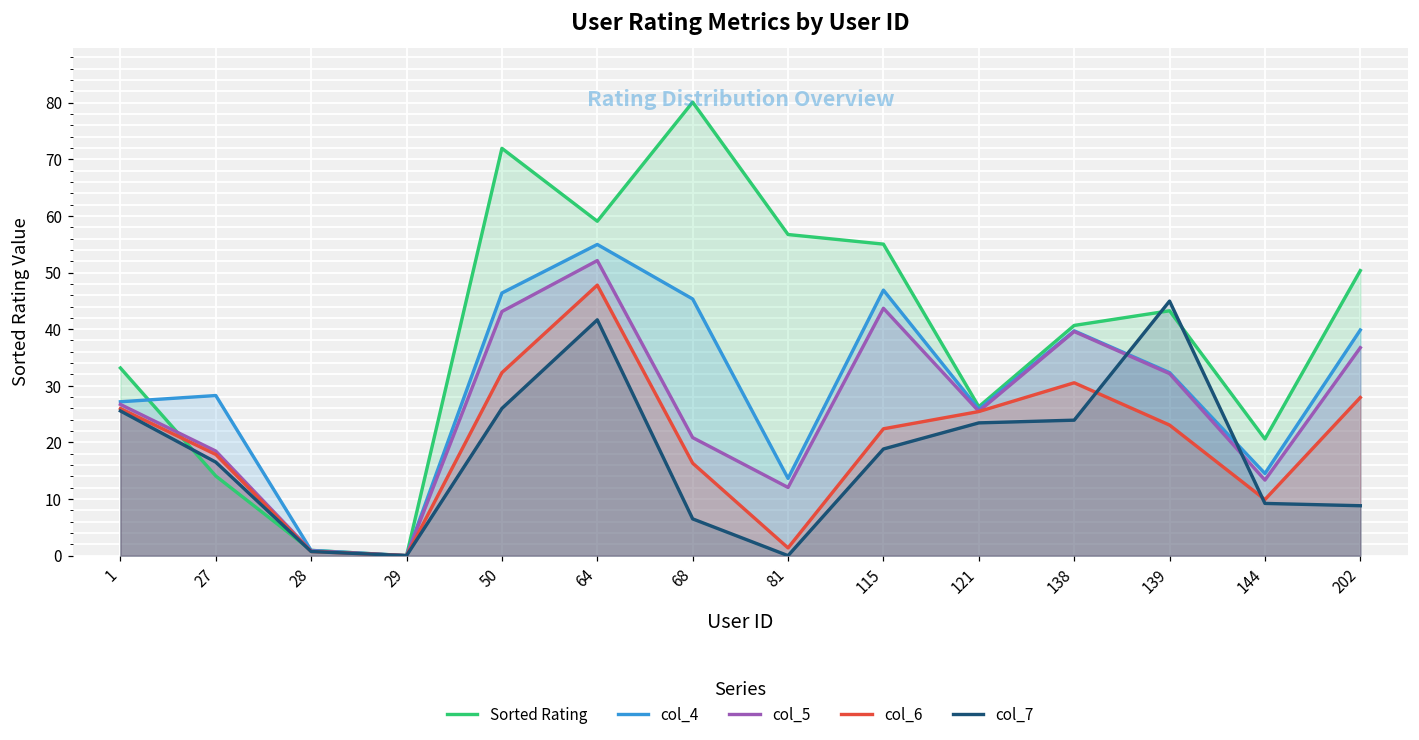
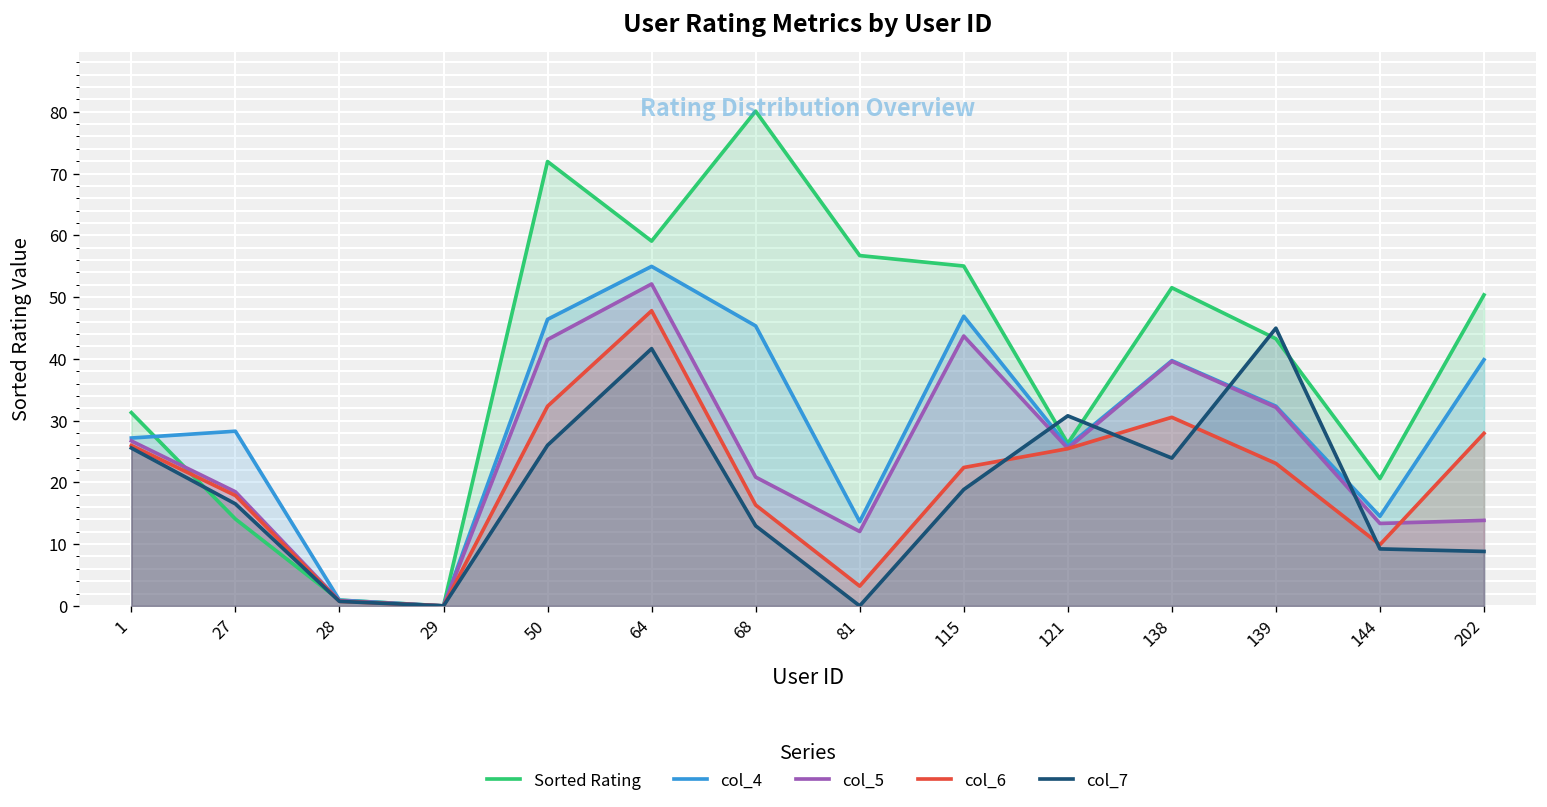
Sorted Rating, 1: 33 -> 31
col_7, 68: 6 -> 13
col_6, 81: 1 -> 3
col_7, 121: 23 -> 31
Sorted Rating, 138: 41 -> 52
col_5, 202: 37 -> 14
